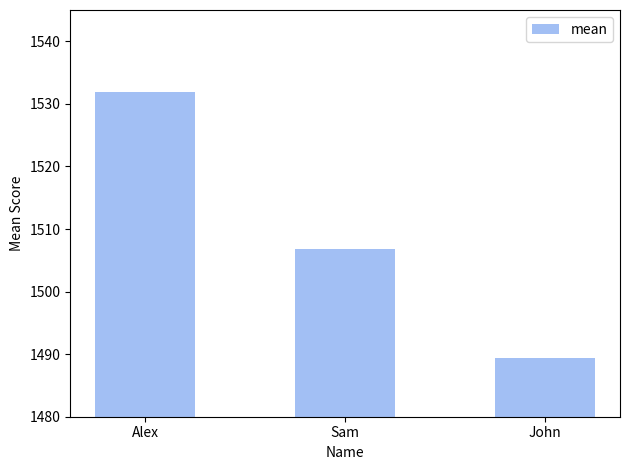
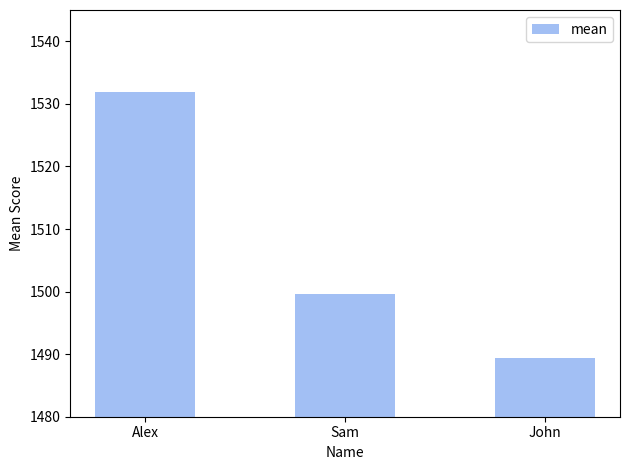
Sam: 1507 -> 1500
